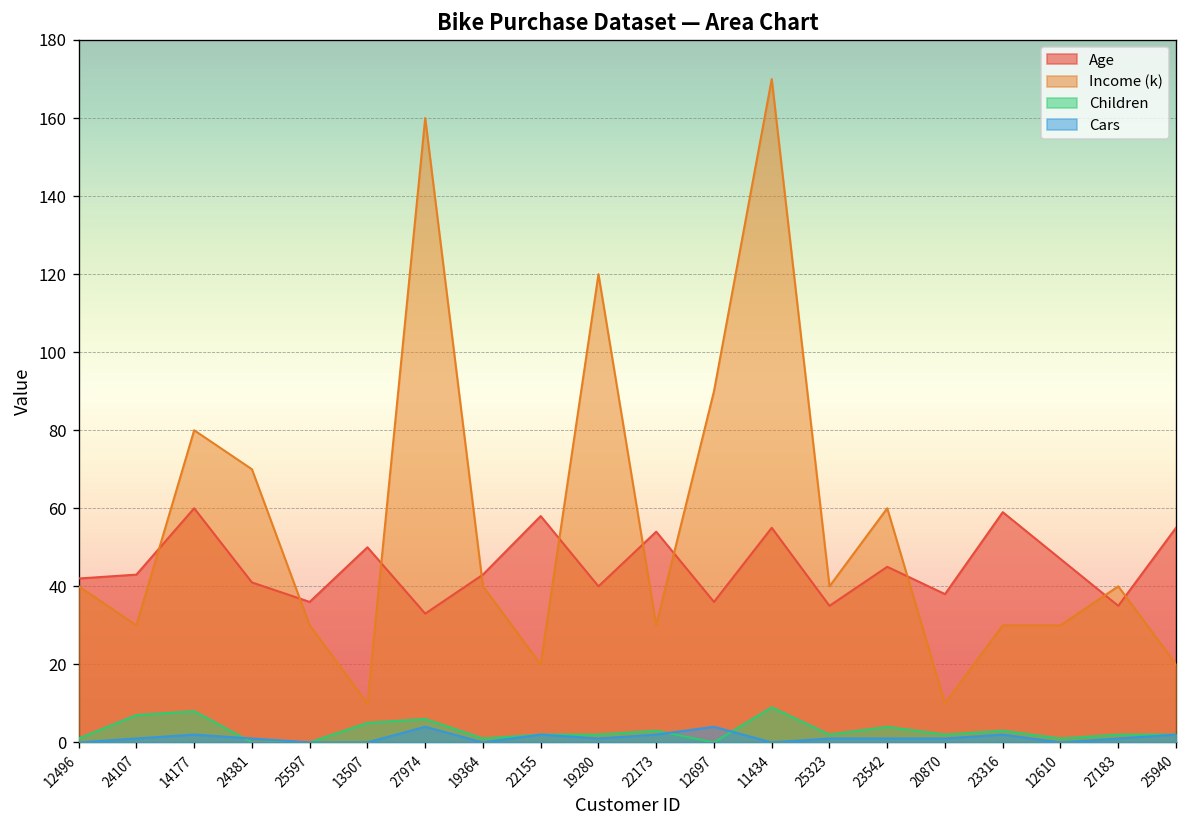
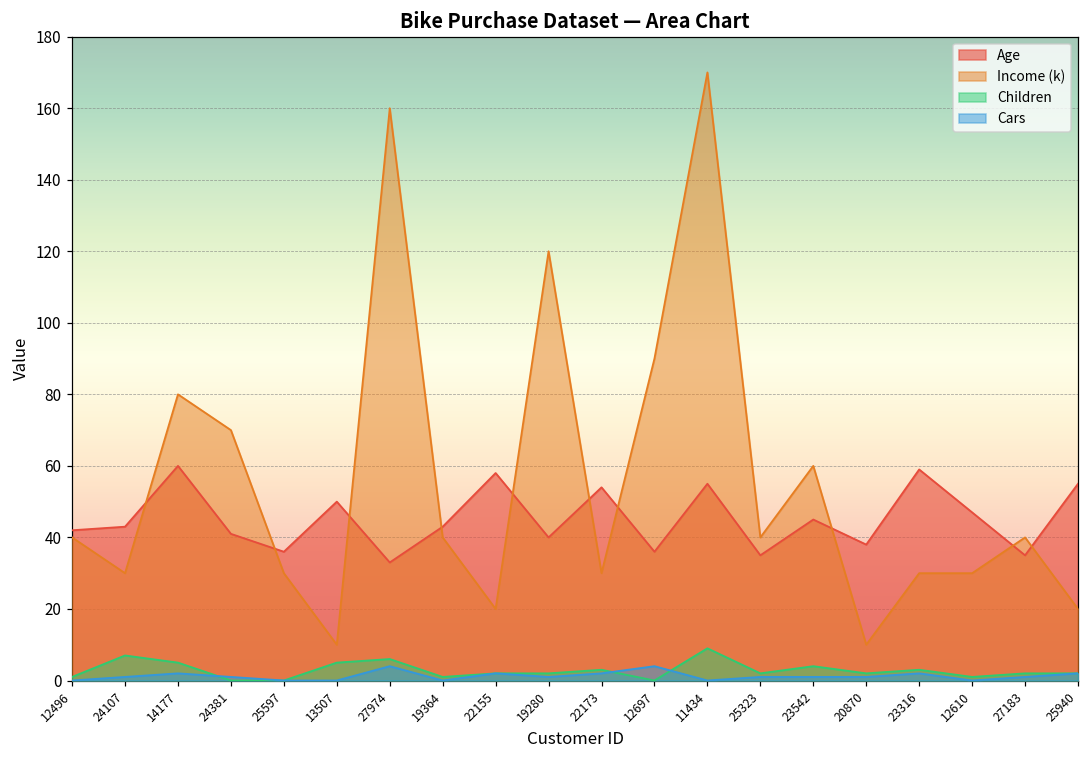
Children, 14177: 8 -> 5
